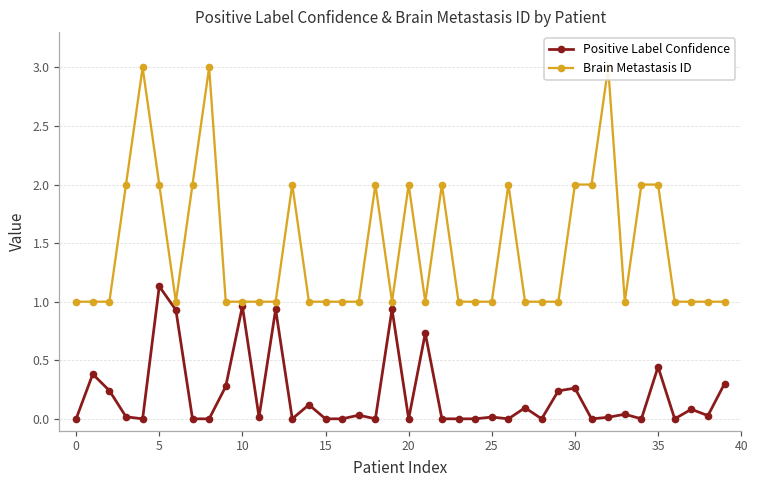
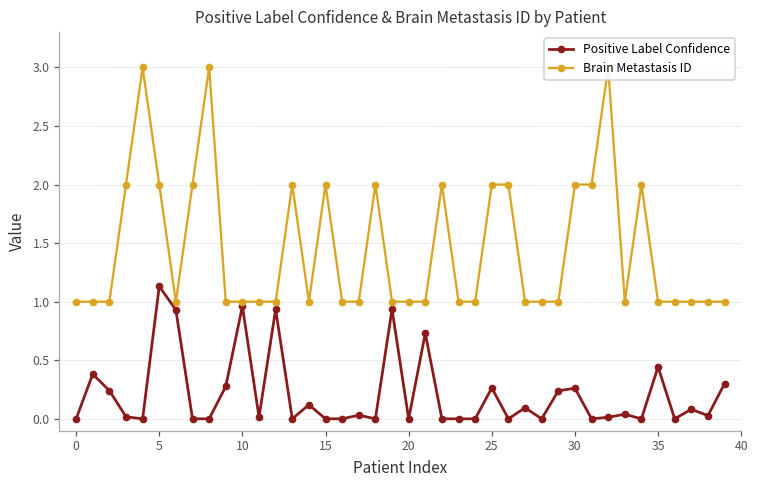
Brain Metastasis ID, 15: 1 -> 2
Brain Metastasis ID, 20: 2 -> 1
Positive Label Confidence, 25: 0.02 -> 0.26
Brain Metastasis ID, 25: 1 -> 2
Brain Metastasis ID, 35: 2 -> 1
